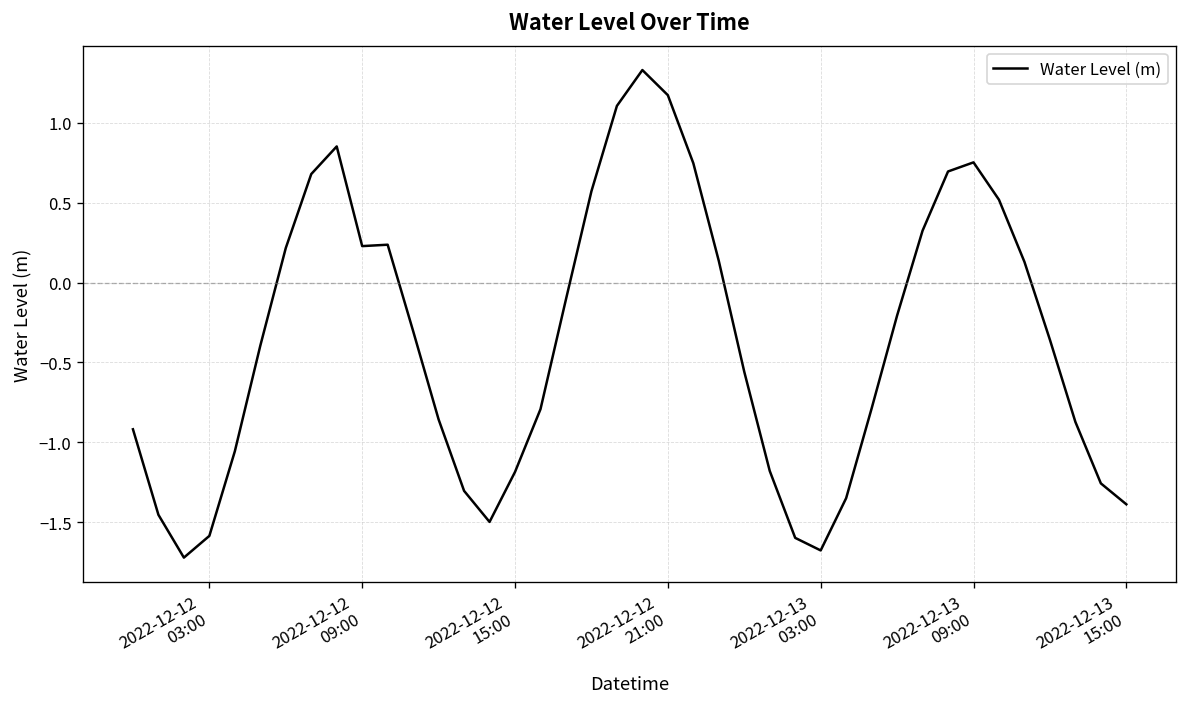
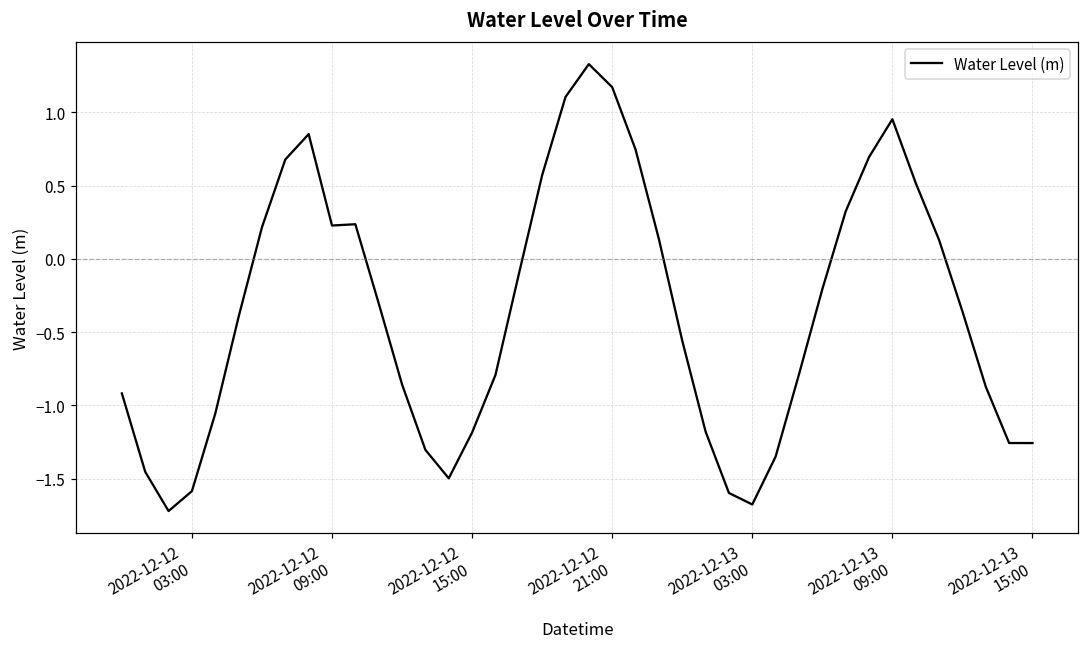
2022-12-13 09:00: 0.75 -> 0.95
2022-12-13 15:00: -1.39 -> -1.26
